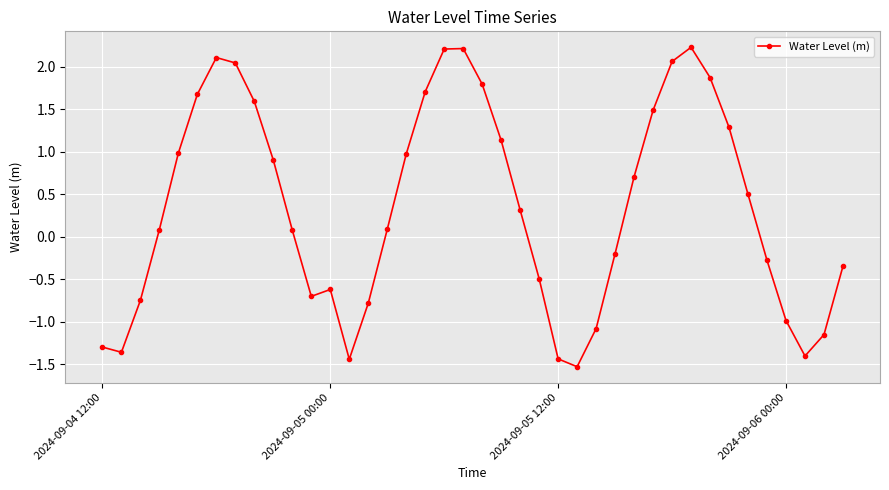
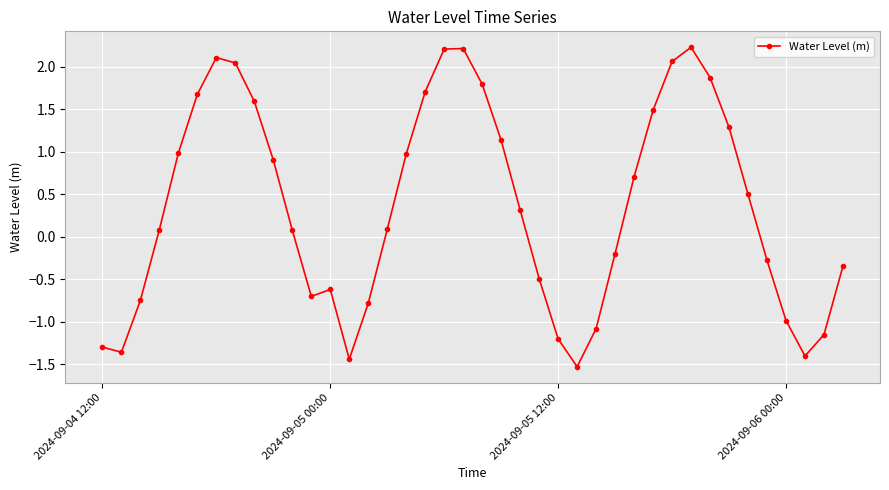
2024-09-05 12:00: -1.4 -> -1.2
